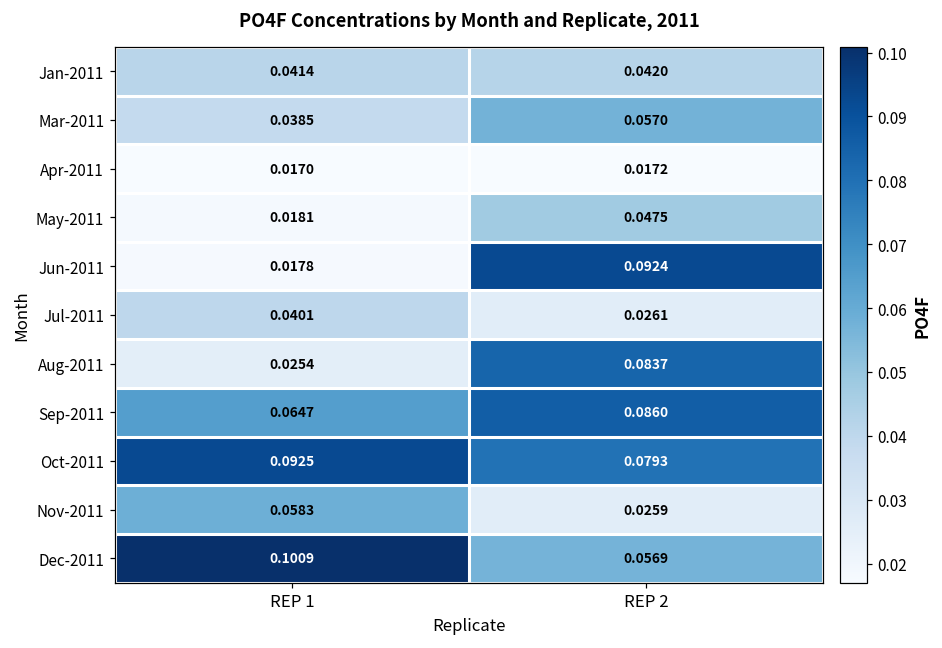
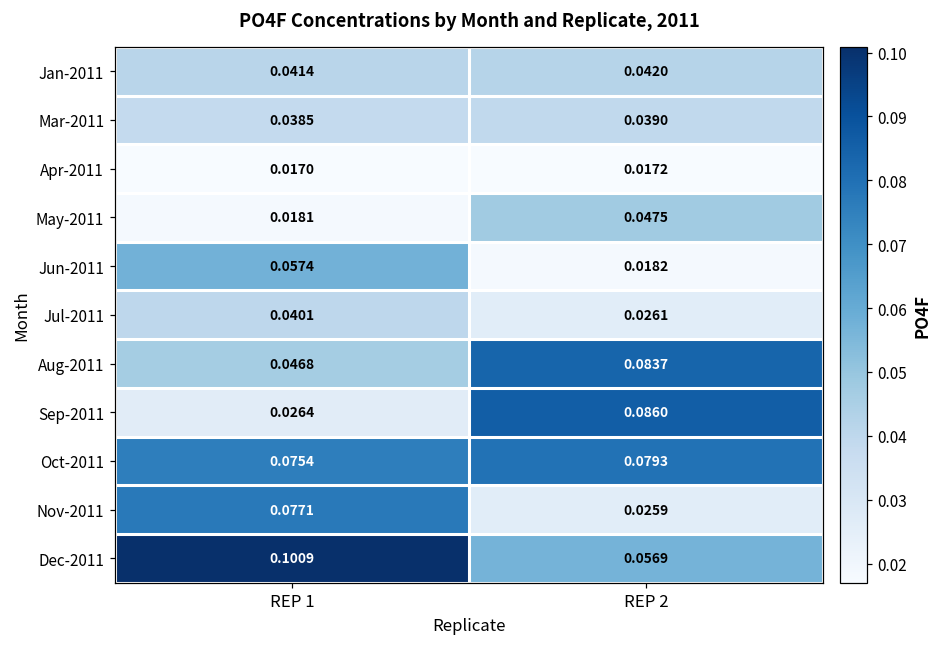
Mar-2011, REP 2: 0.0570 -> 0.0390
Jun-2011, REP 1: 0.0178 -> 0.0574
Jun-2011, REP 2: 0.0924 -> 0.0182
Aug-2011, REP 1: 0.0254 -> 0.0468
Sep-2011, REP 1: 0.0647 -> 0.0264
Oct-2011, REP 1: 0.0925 -> 0.0754
Nov-2011, REP 1: 0.0583 -> 0.0771
